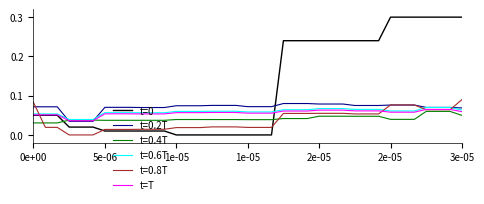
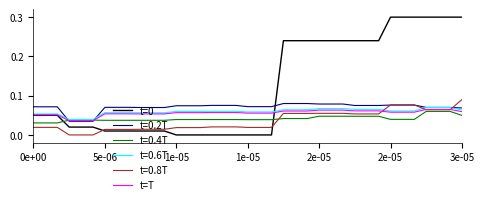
t=0.8T, 0e+00: 0.08 -> 0.02
